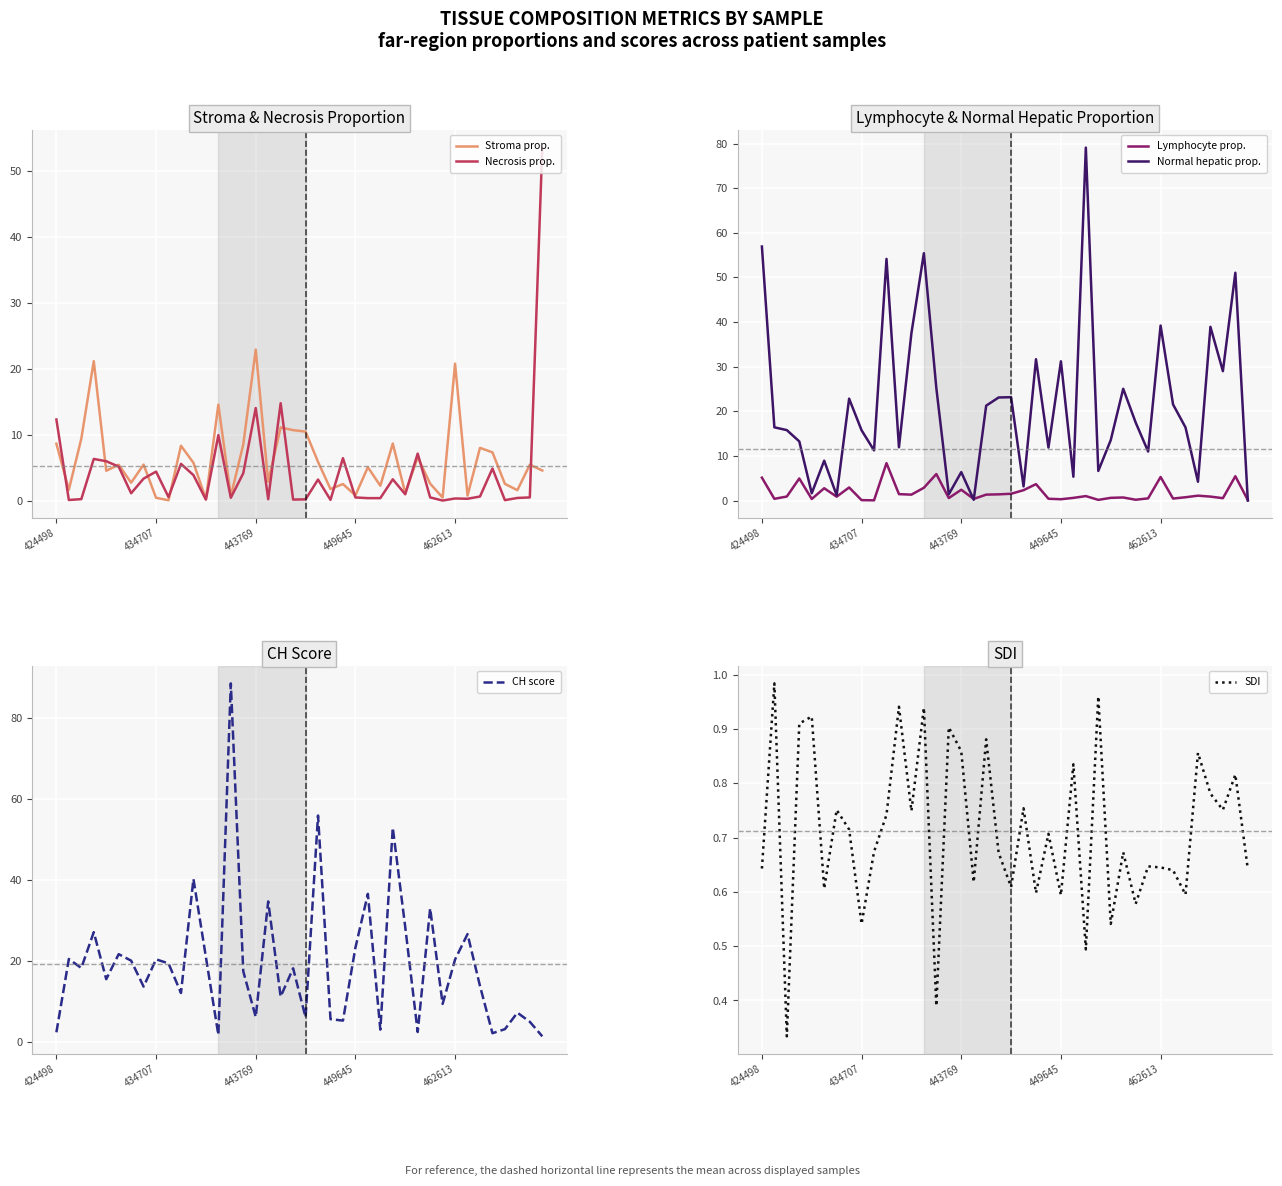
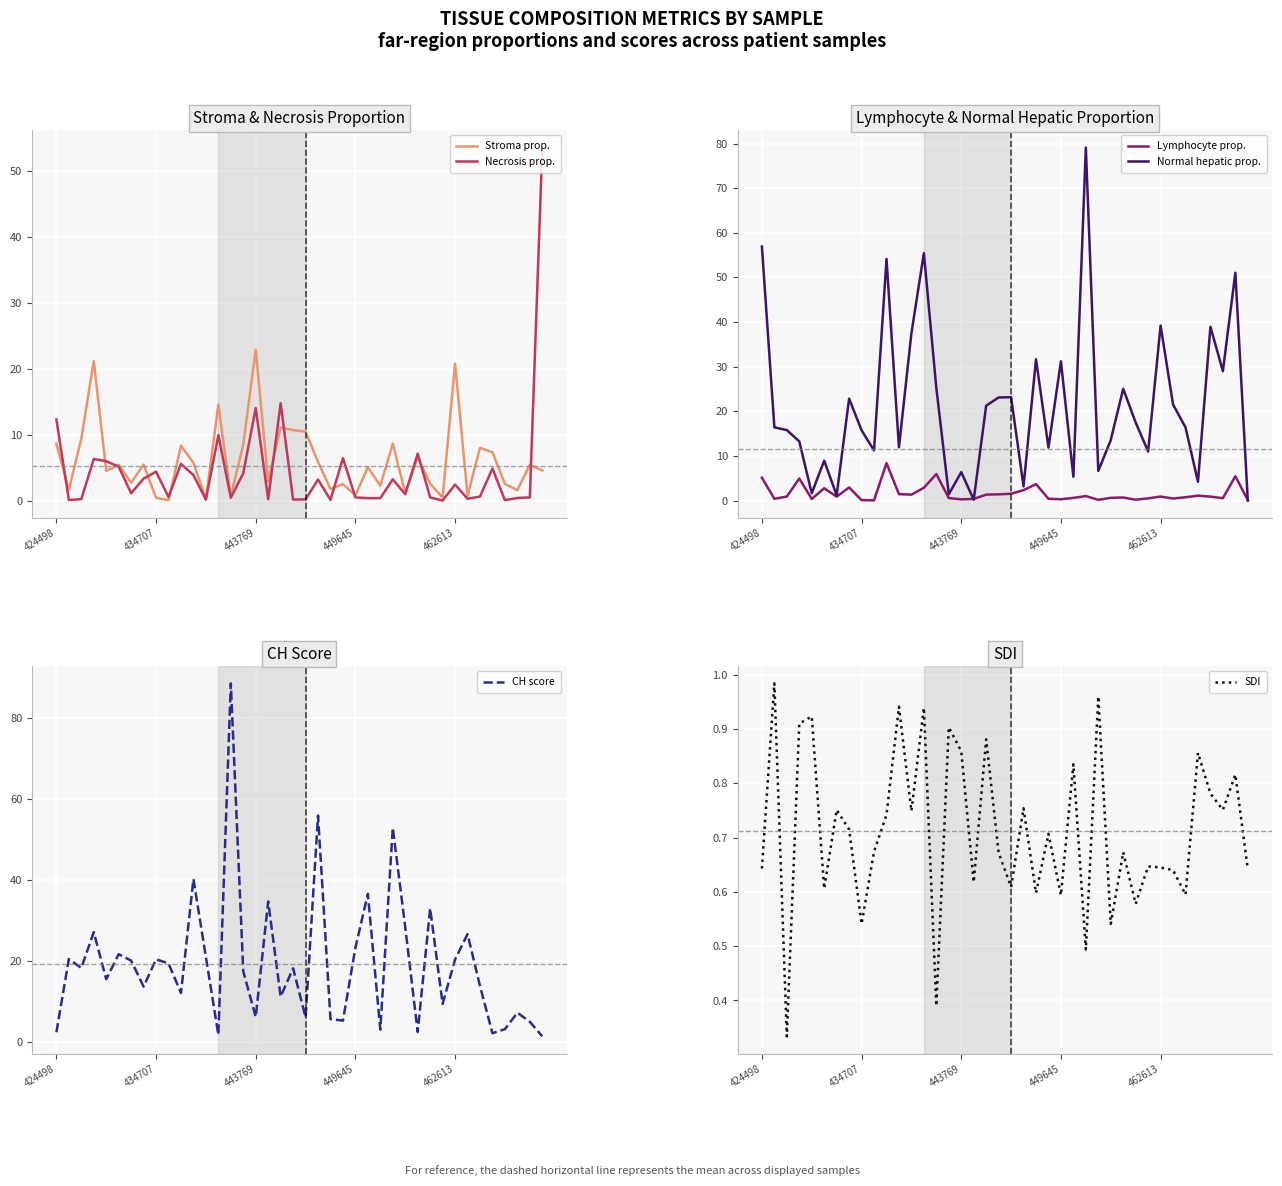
Stroma & Necrosis Proportion, Necrosis prop., 462613: 0 -> 2
Lymphocyte & Normal Hepatic Proportion, Lymphocyte prop., 443769: 2 -> 0
Lymphocyte & Normal Hepatic Proportion, Lymphocyte prop., 462613: 5 -> 1
